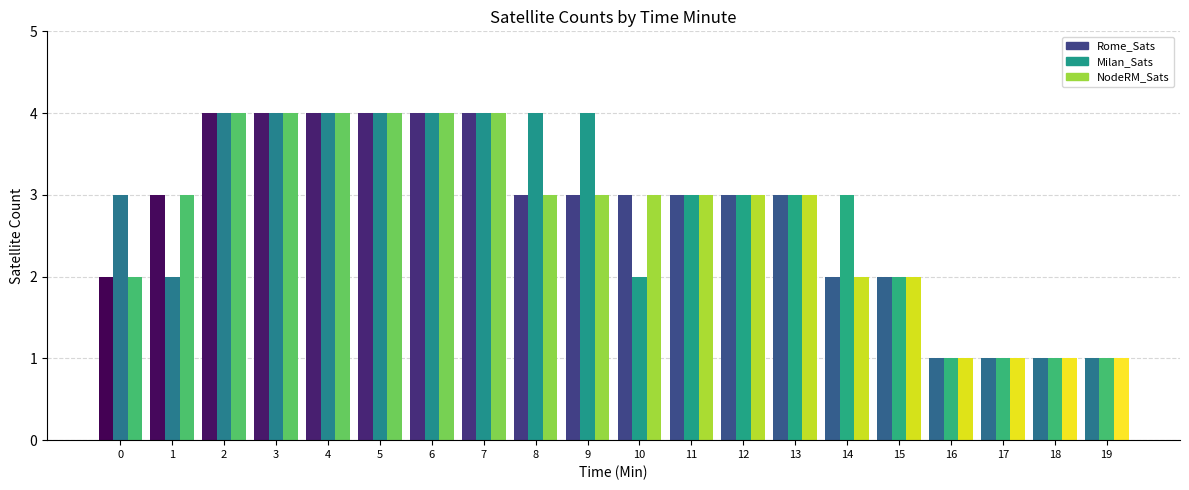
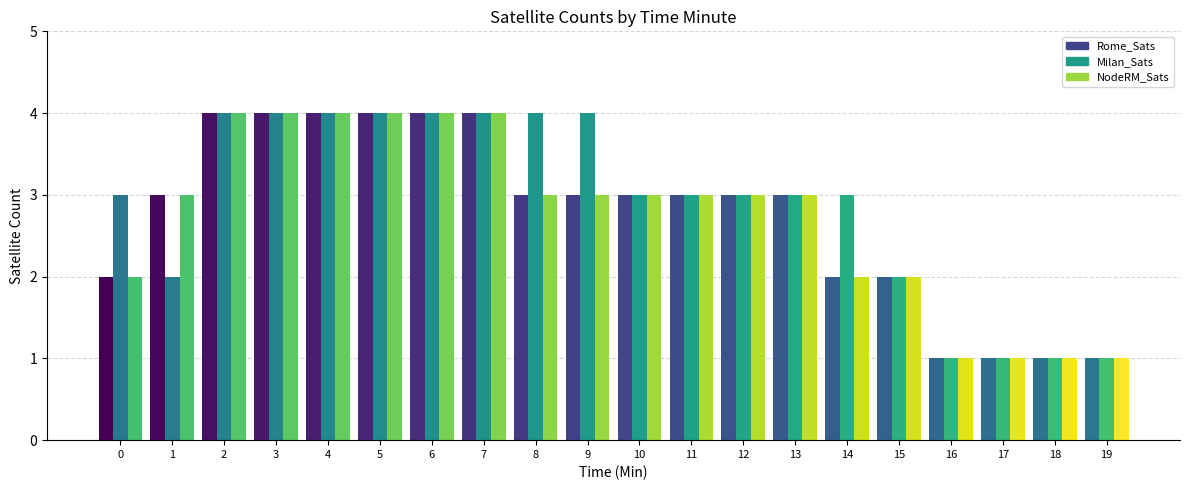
10: 2 -> 3
